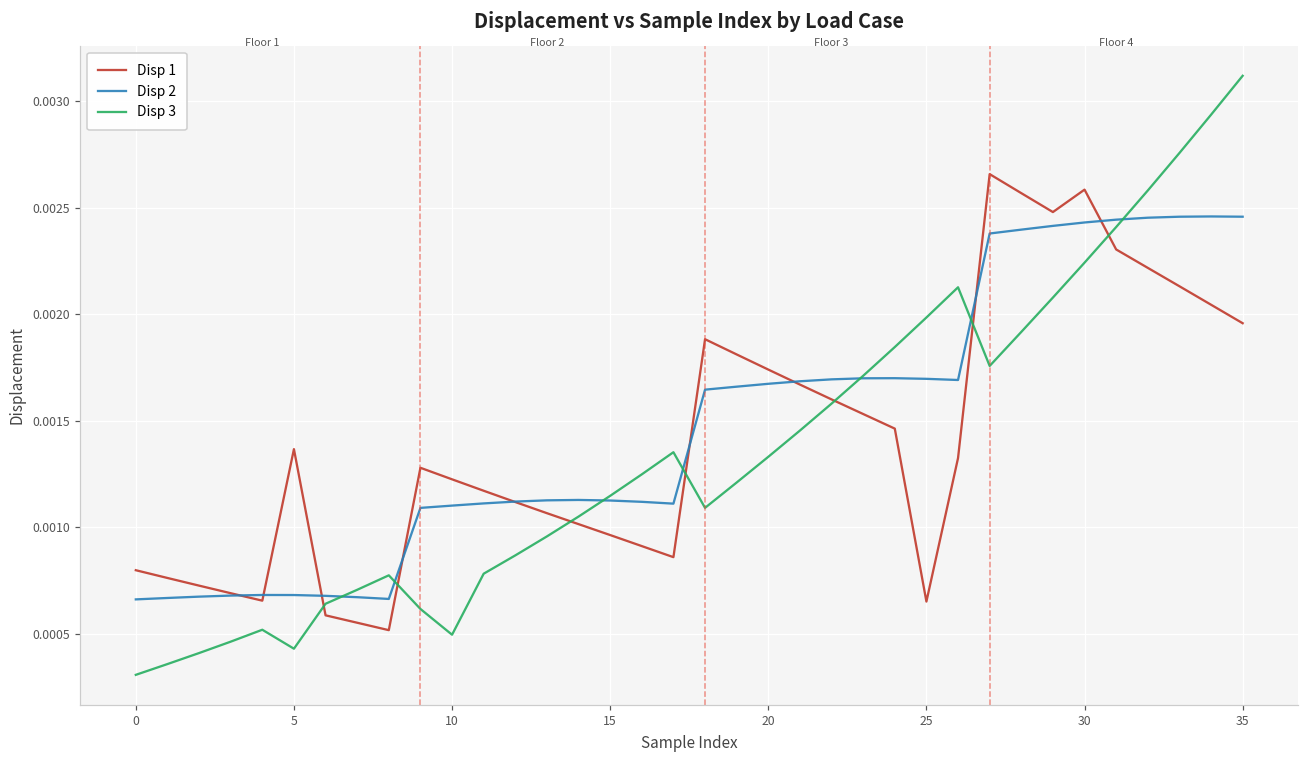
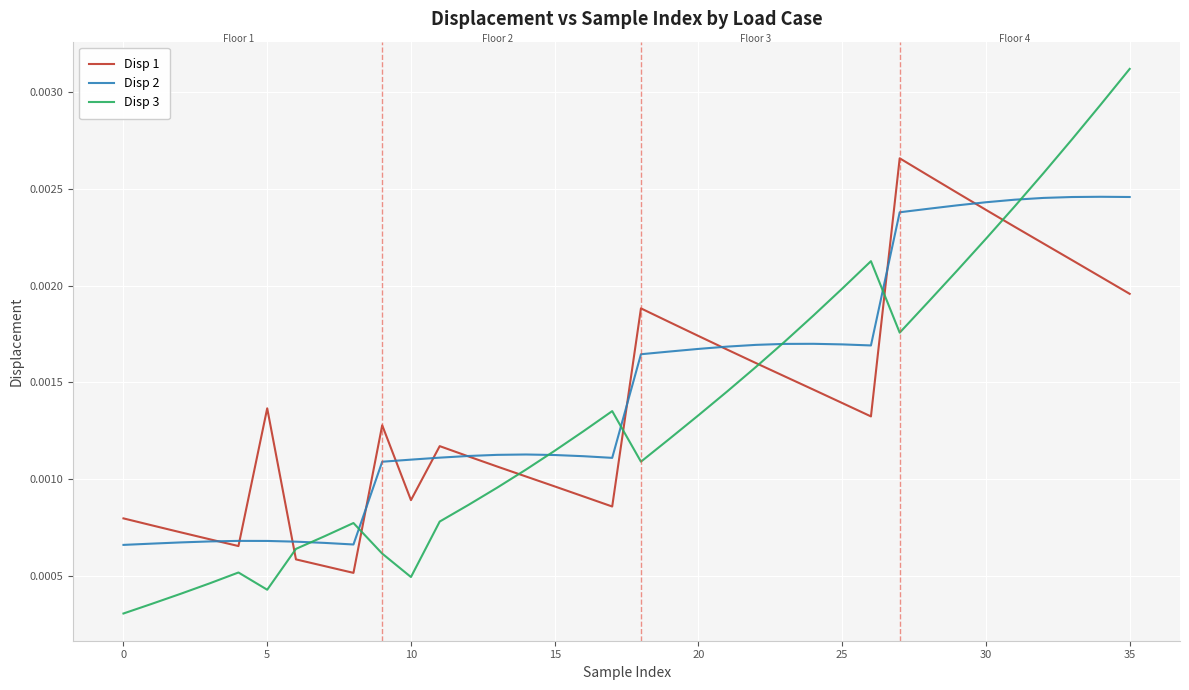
Disp 1, 10: 0.00122 -> 0.00089
Disp 1, 25: 0.00065 -> 0.00139
Disp 1, 30: 0.00258 -> 0.00239
